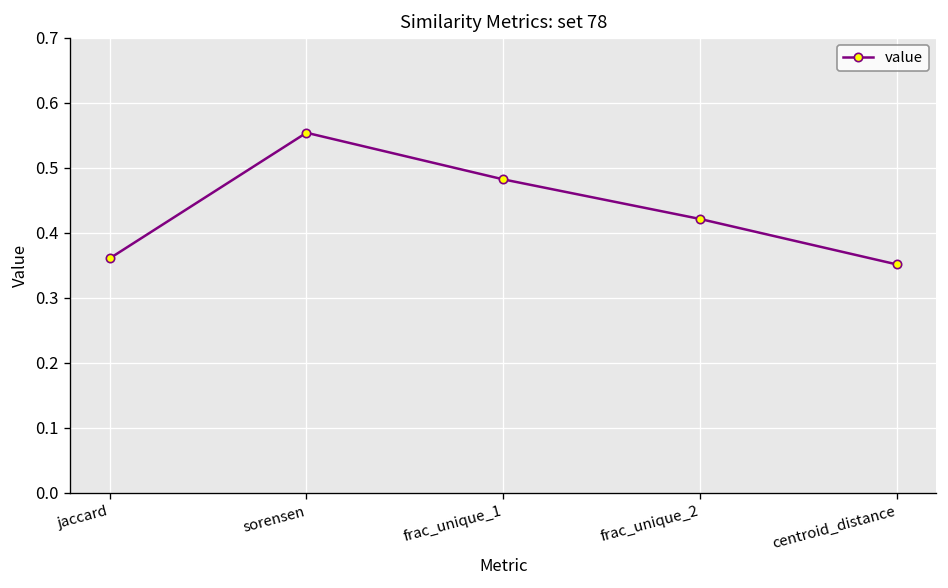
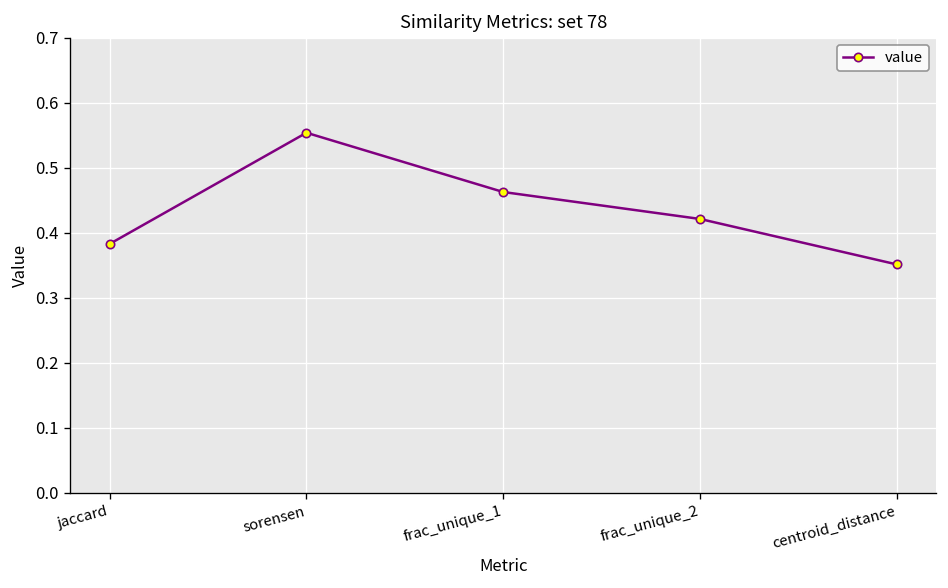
jaccard: 0.36 -> 0.38
frac_unique_1: 0.48 -> 0.46
